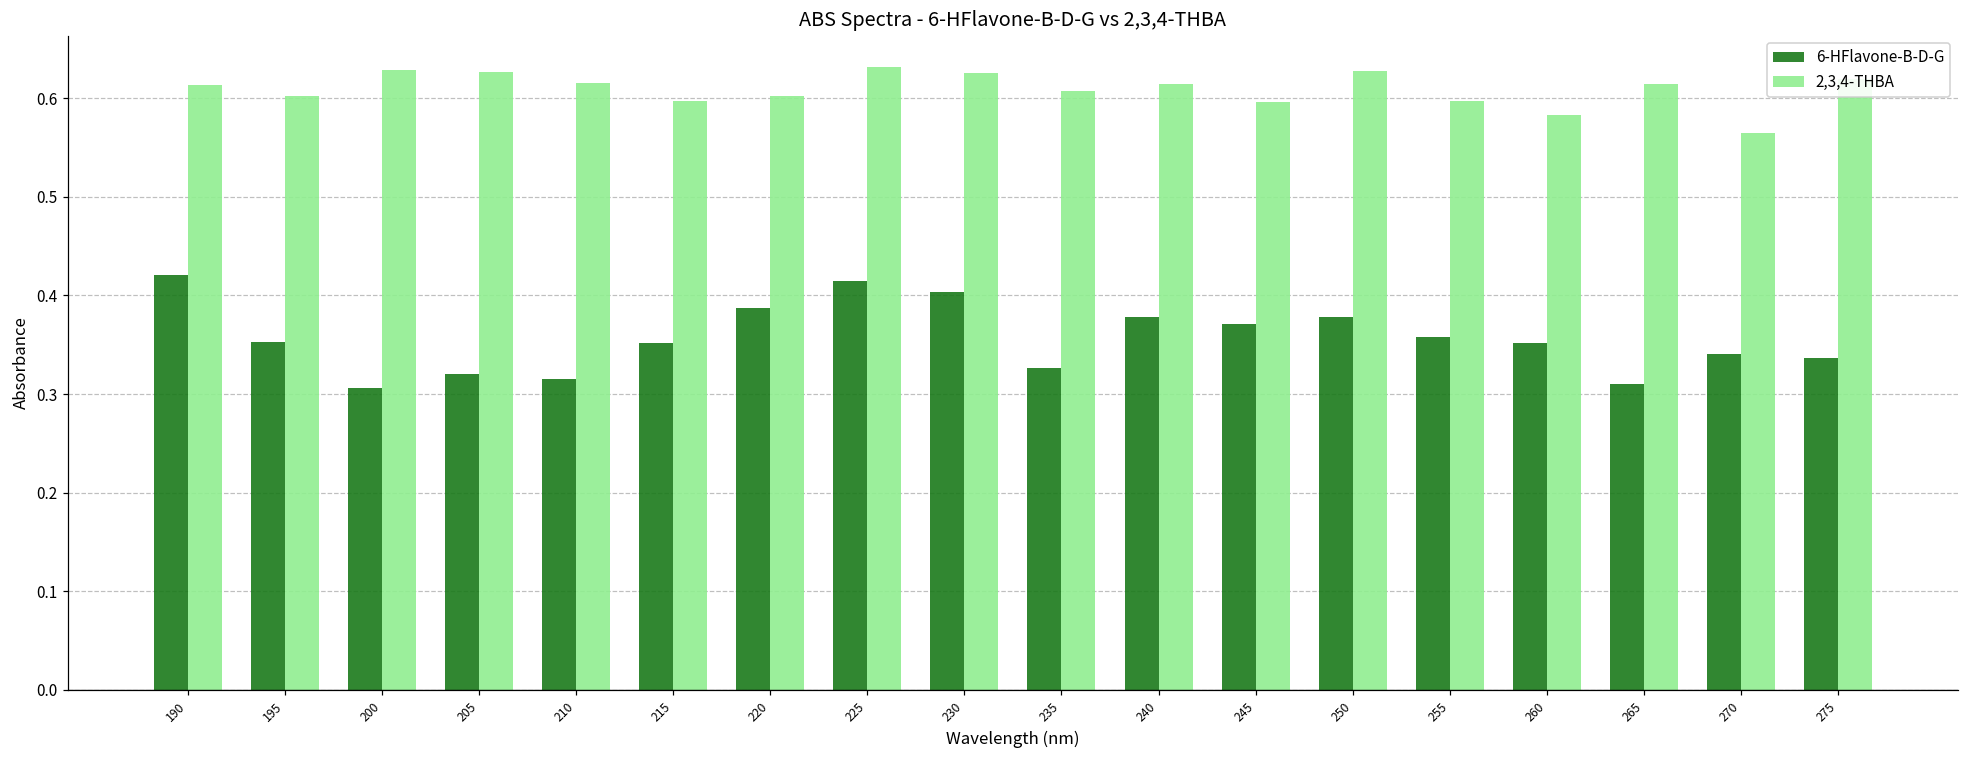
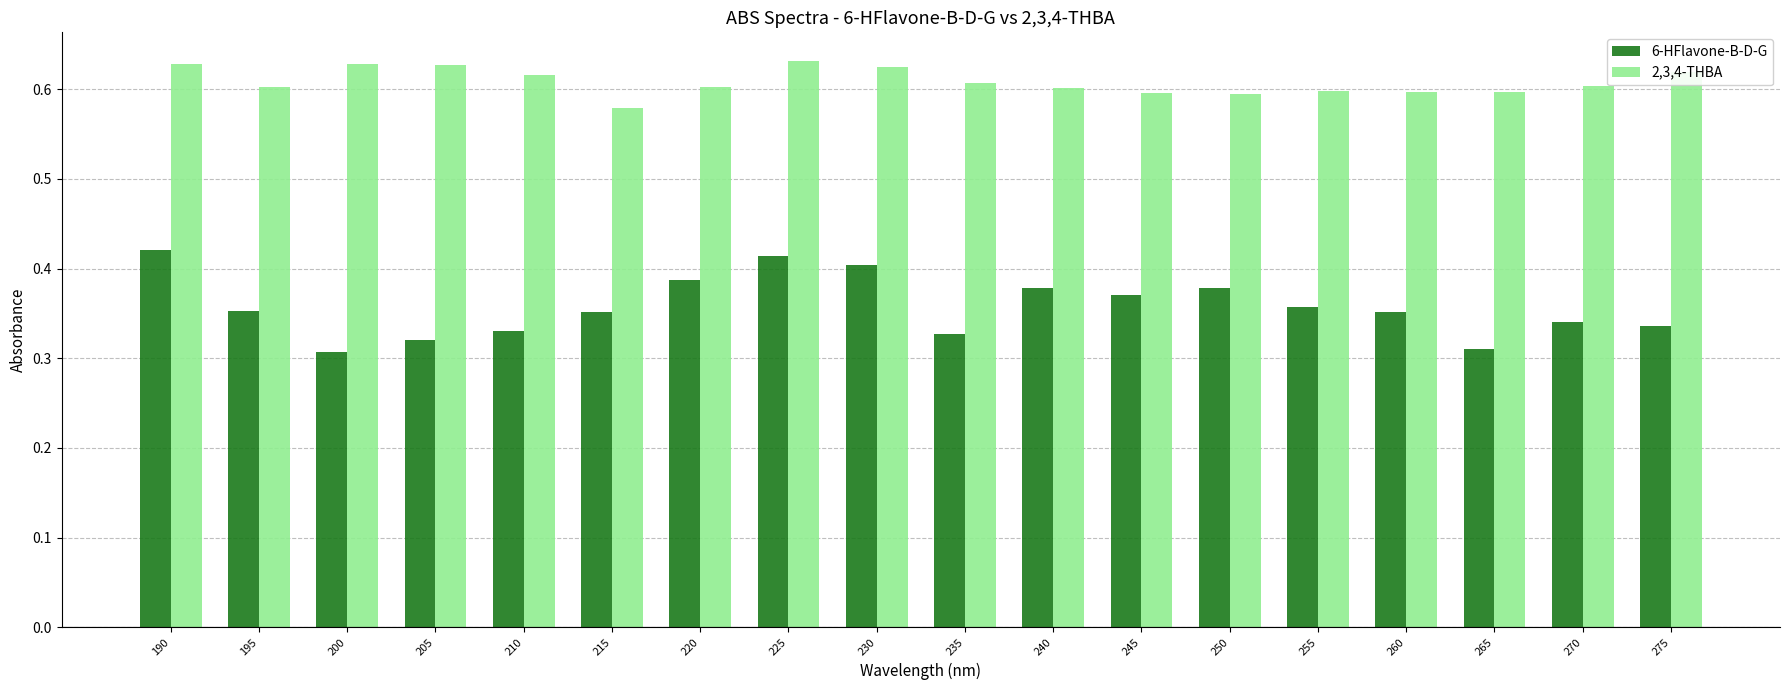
2,3,4-THBA, 190: 0.61 -> 0.63
6-HFlavone-B-D-G, 210: 0.32 -> 0.33
2,3,4-THBA, 215: 0.60 -> 0.58
2,3,4-THBA, 240: 0.61 -> 0.60
2,3,4-THBA, 250: 0.63 -> 0.59
2,3,4-THBA, 260: 0.58 -> 0.60
2,3,4-THBA, 265: 0.61 -> 0.60
2,3,4-THBA, 270: 0.56 -> 0.60
